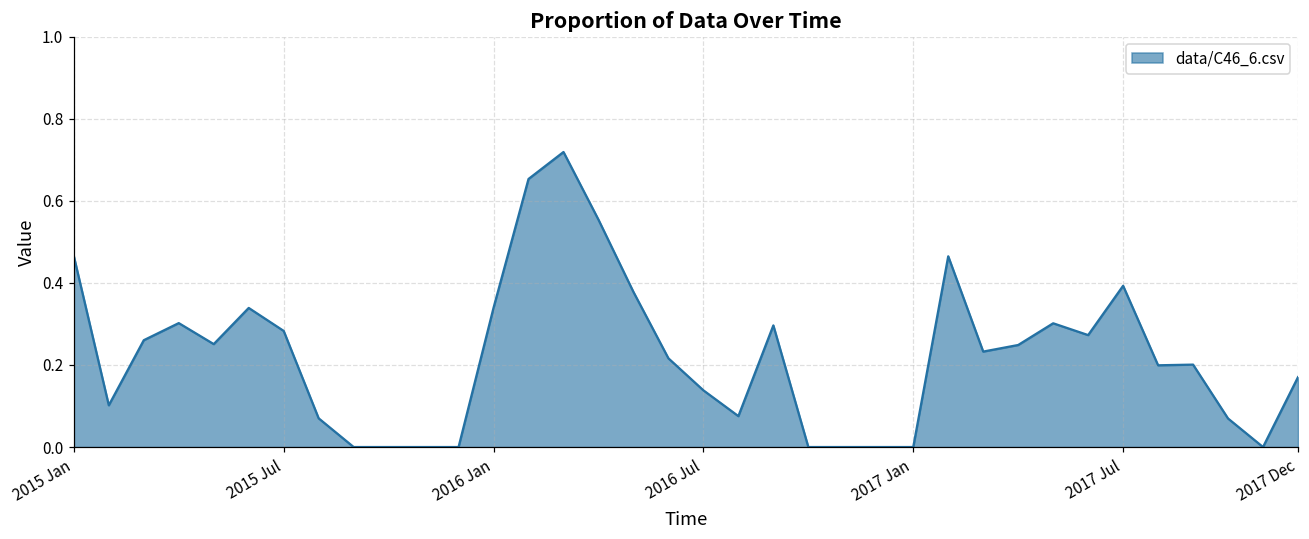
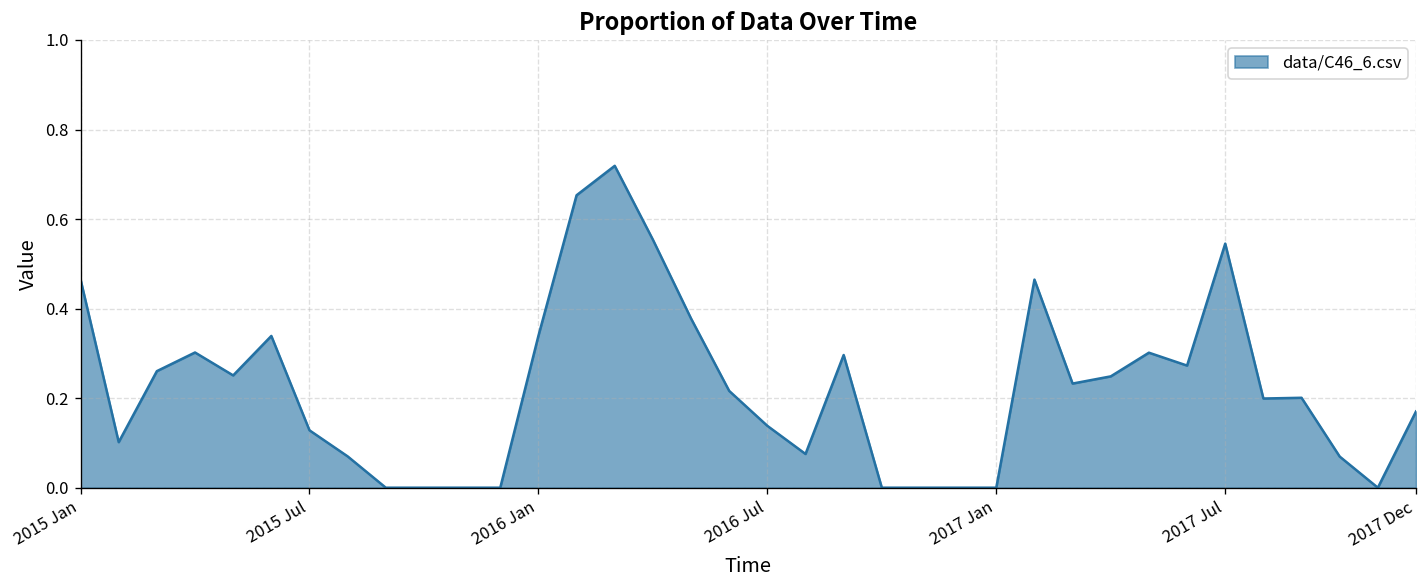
2015 Jul: 0.28 -> 0.13
2017 Jul: 0.39 -> 0.55
